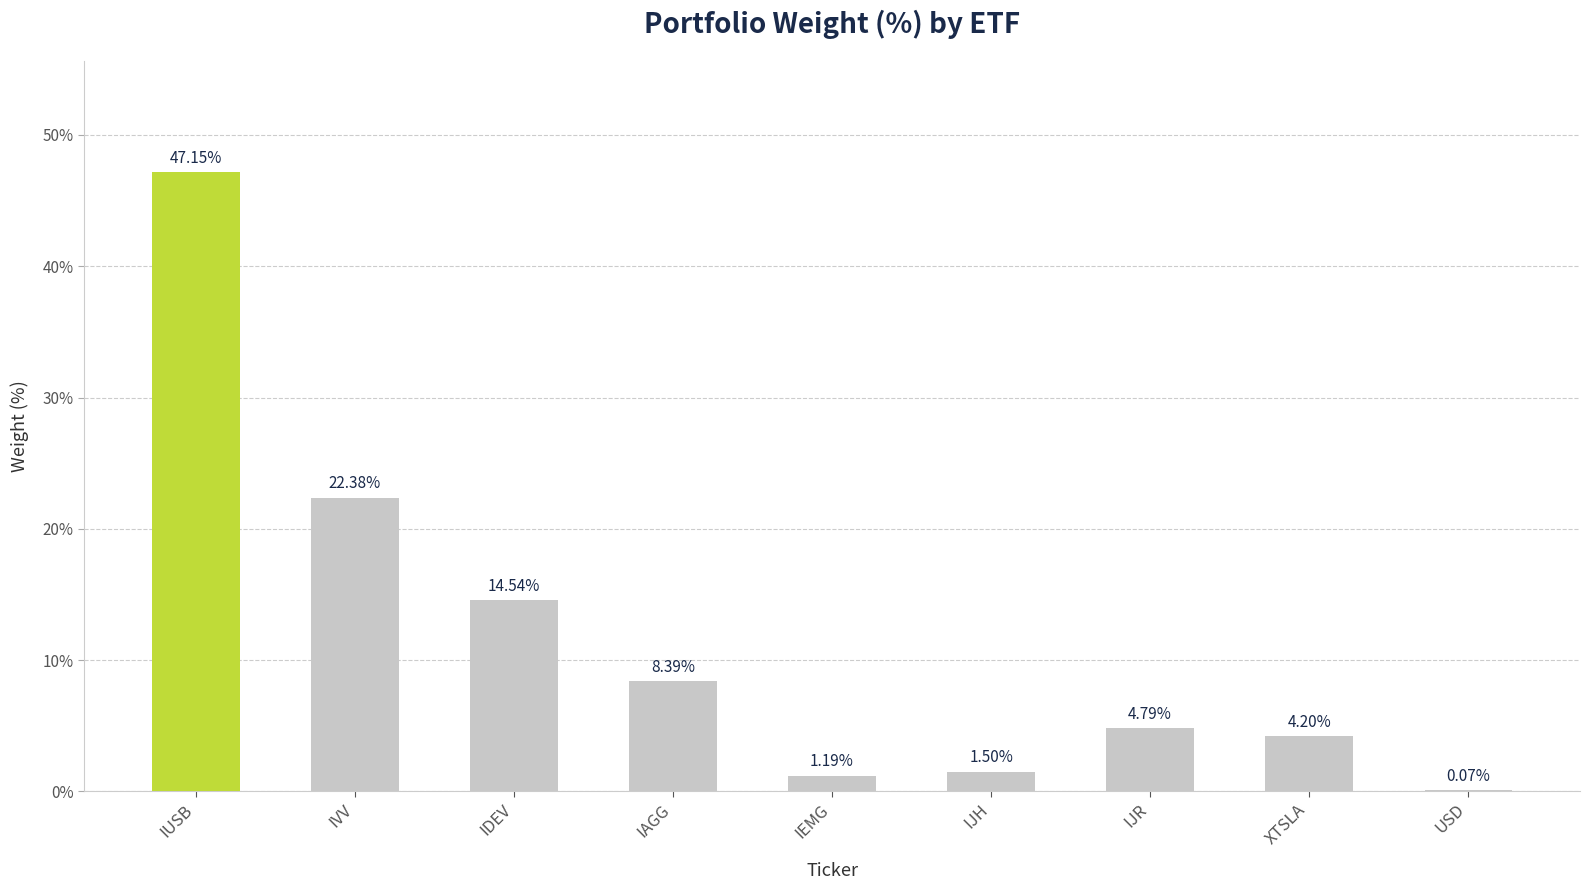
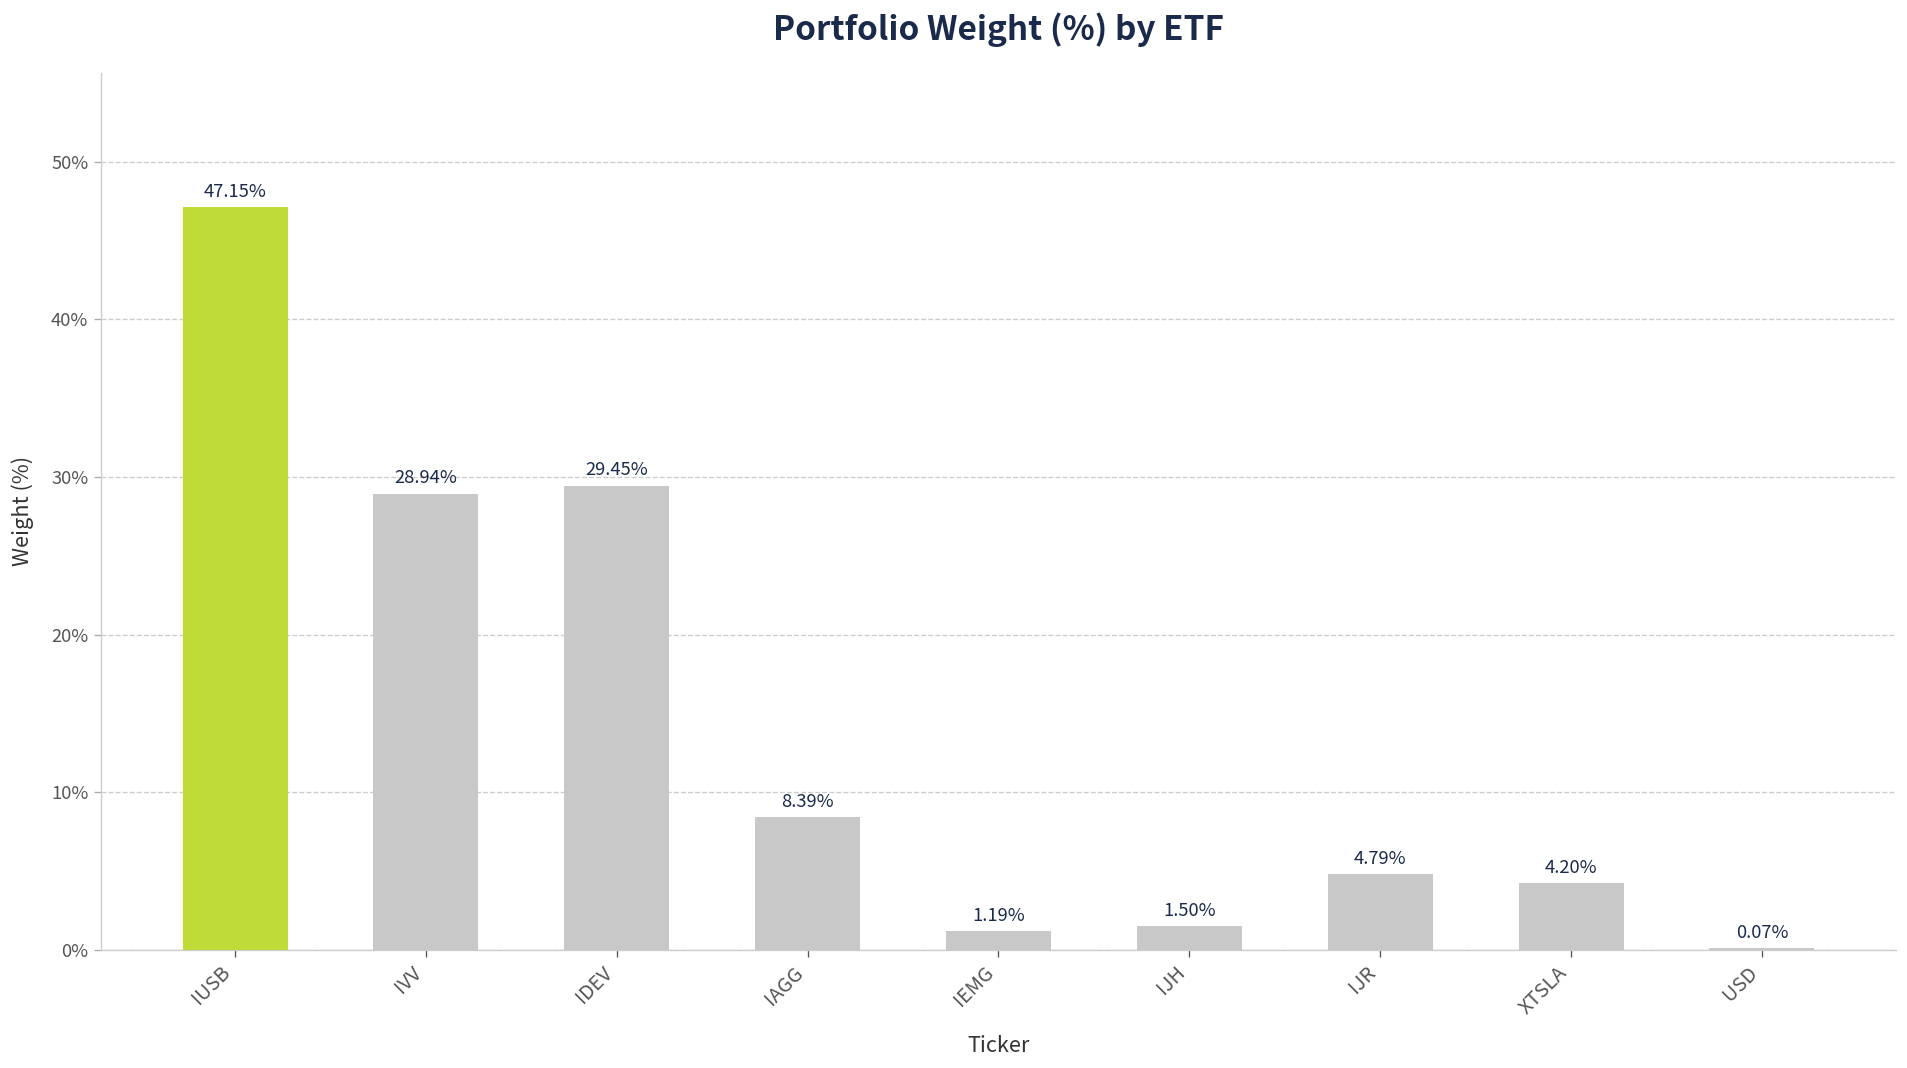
IVV: 22.38% -> 28.94%
IDEV: 14.54% -> 29.45%
